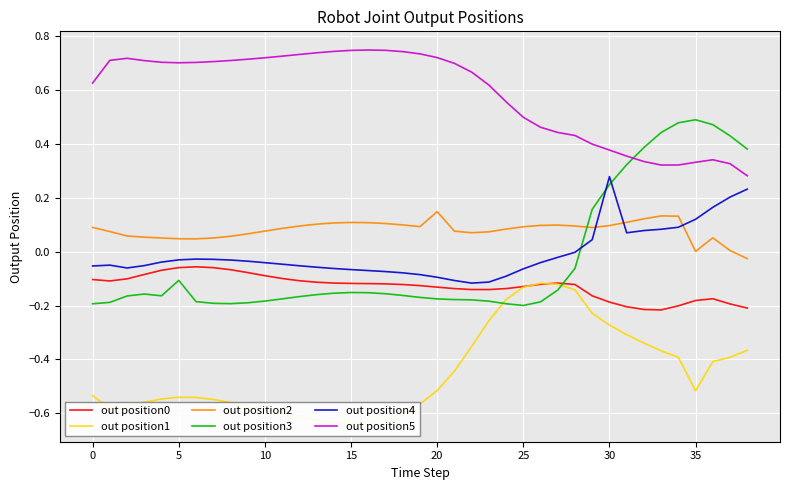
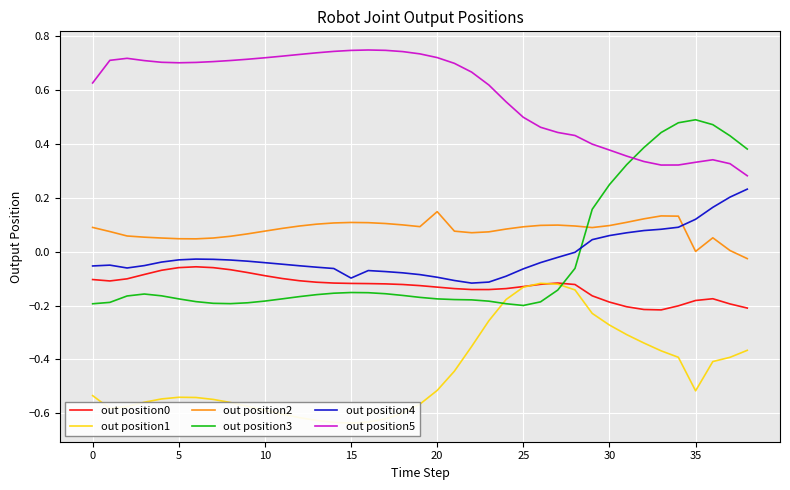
out position3, 5: -0.11 -> -0.18
out position4, 15: -0.07 -> -0.10
out position4, 30: 0.28 -> 0.06
